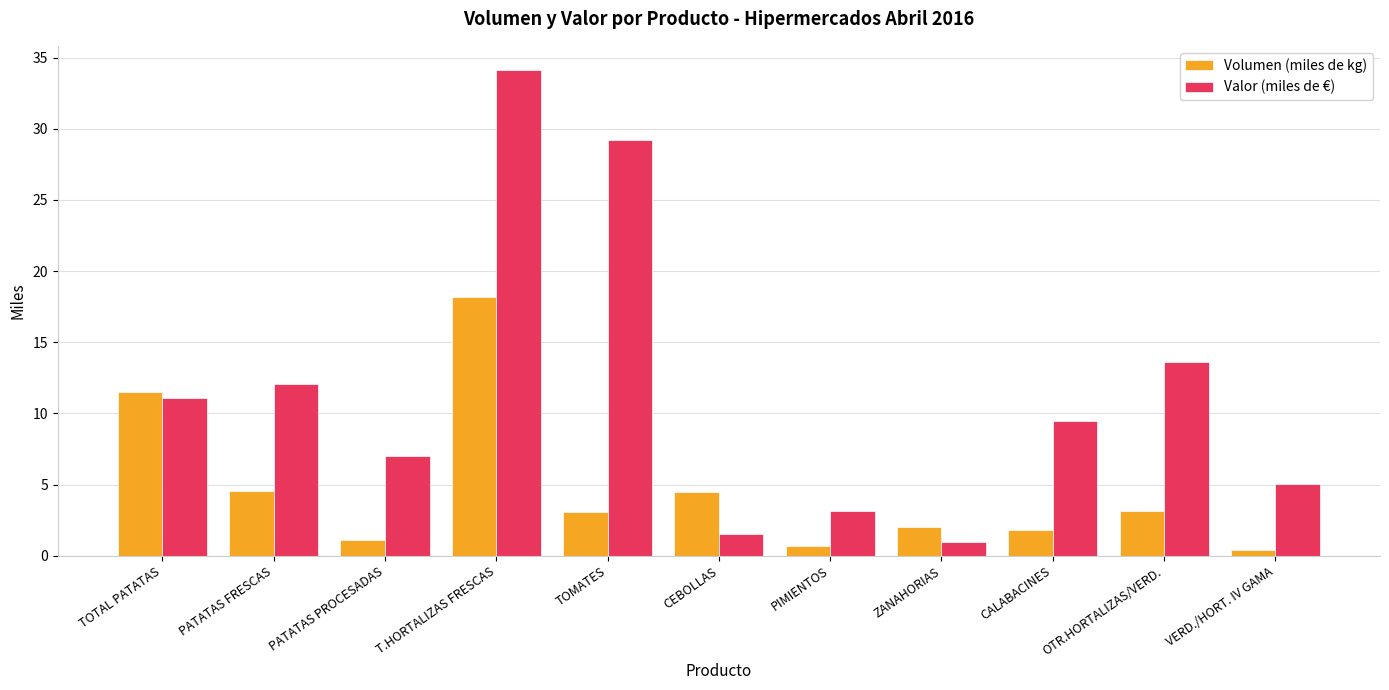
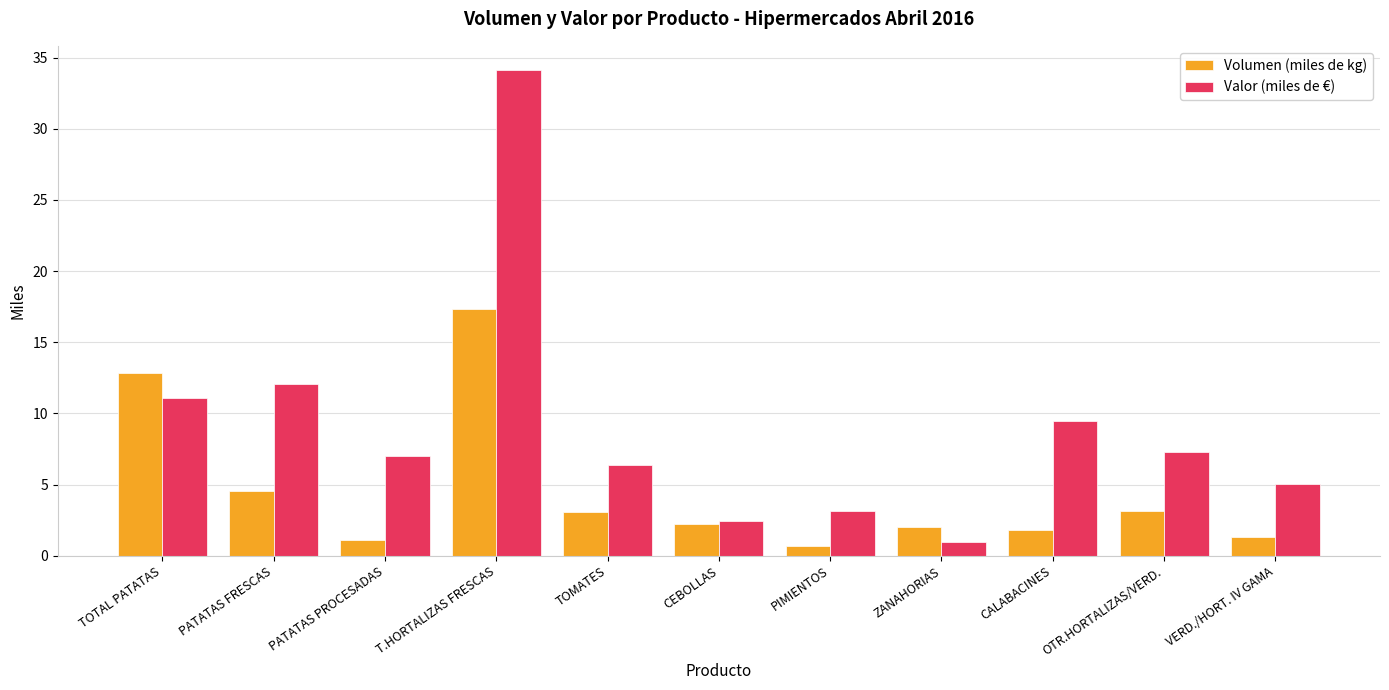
Volumen (miles de kg), TOTAL PATATAS: 11.5 -> 12.8
Volumen (miles de kg), T.HORTALIZAS FRESCAS: 18.2 -> 17.4
Valor (miles de €), TOMATES: 29.2 -> 6.4
Volumen (miles de kg), CEBOLLAS: 4.5 -> 2.2
Valor (miles de €), CEBOLLAS: 1.5 -> 2.5
Valor (miles de €), OTR.HORTALIZAS/VERD.: 13.6 -> 7.3
Volumen (miles de kg), VERD./HORT. IV GAMA: 0.4 -> 1.4
